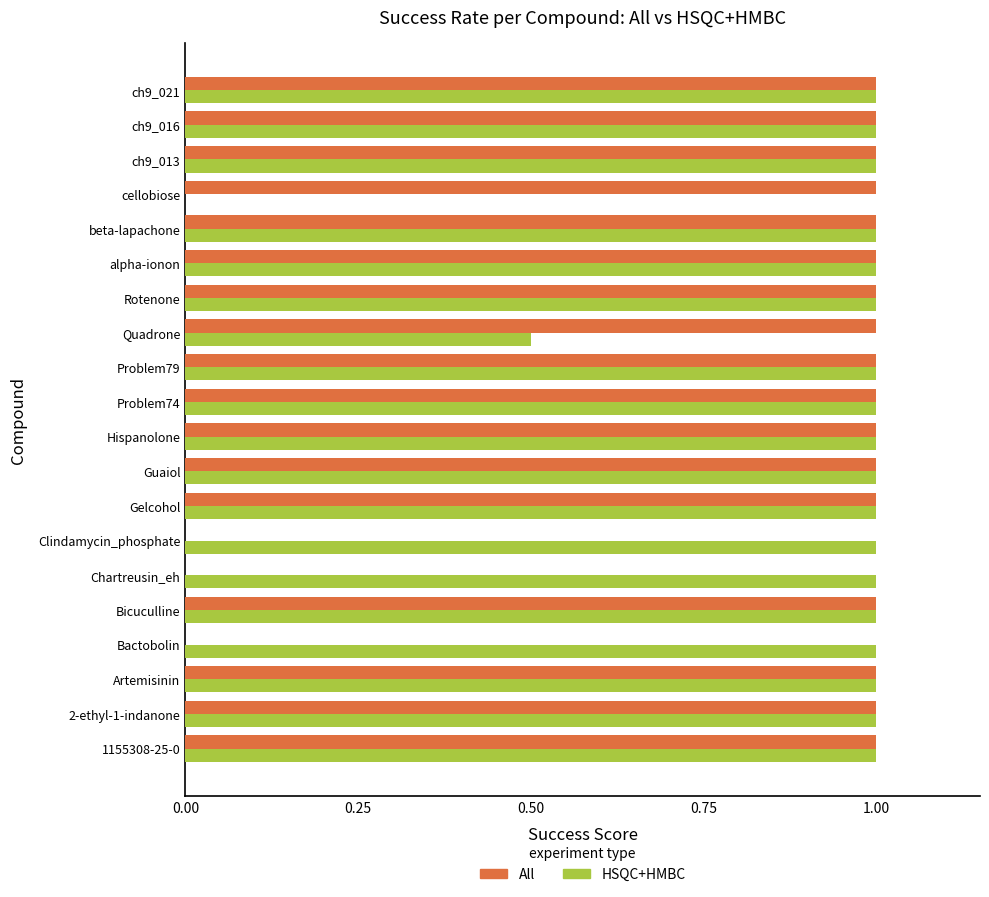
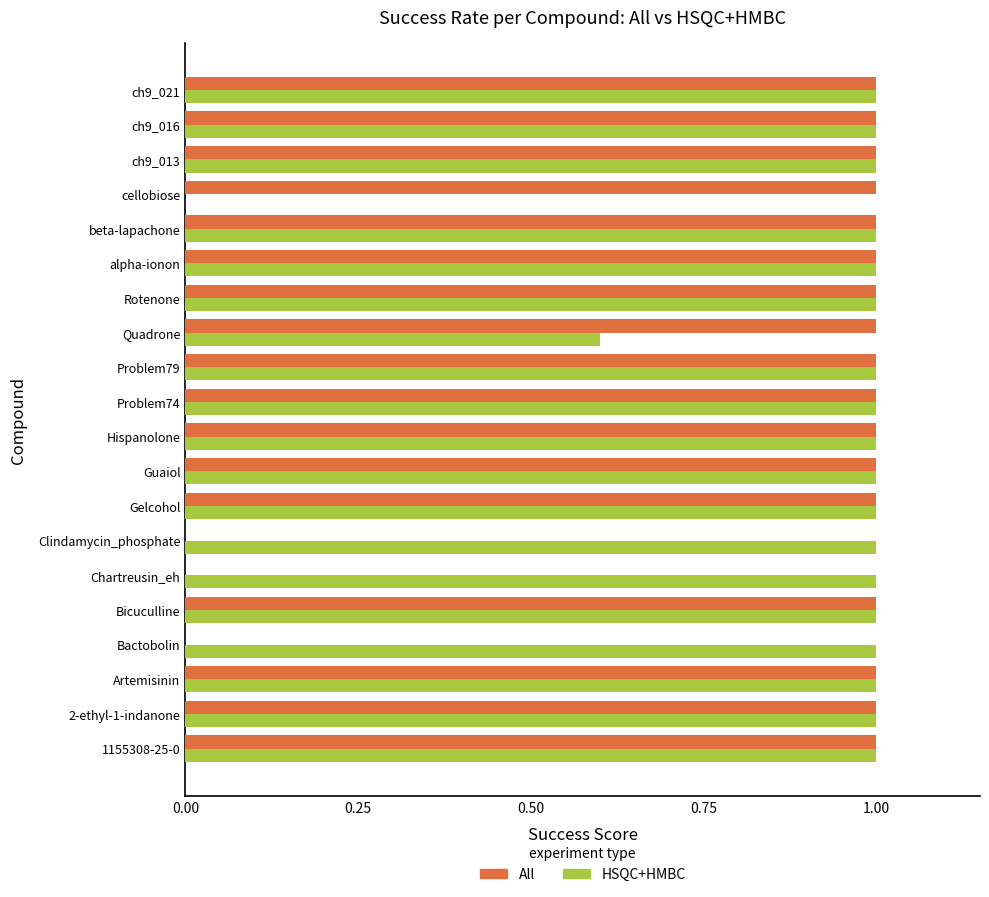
HSQC+HMBC, Quadrone: 0.5 -> 0.6
